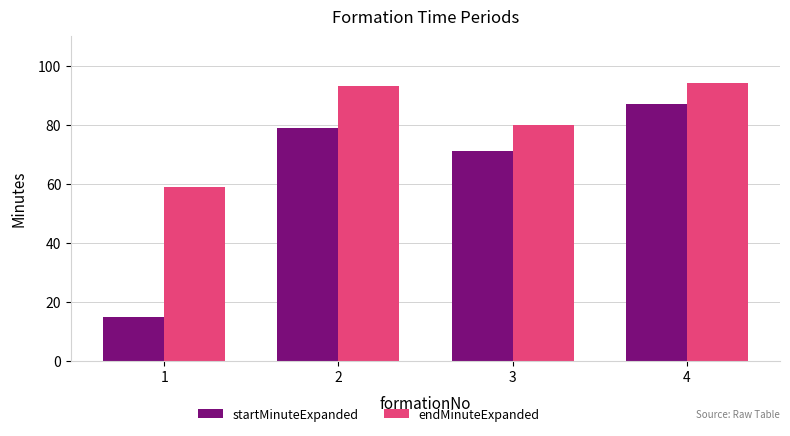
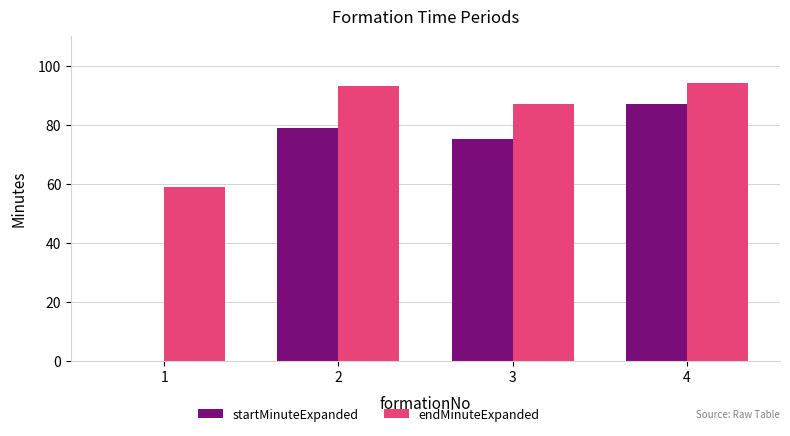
startMinuteExpanded, 1: 15 -> 0
startMinuteExpanded, 3: 71 -> 75
endMinuteExpanded, 3: 80 -> 87
